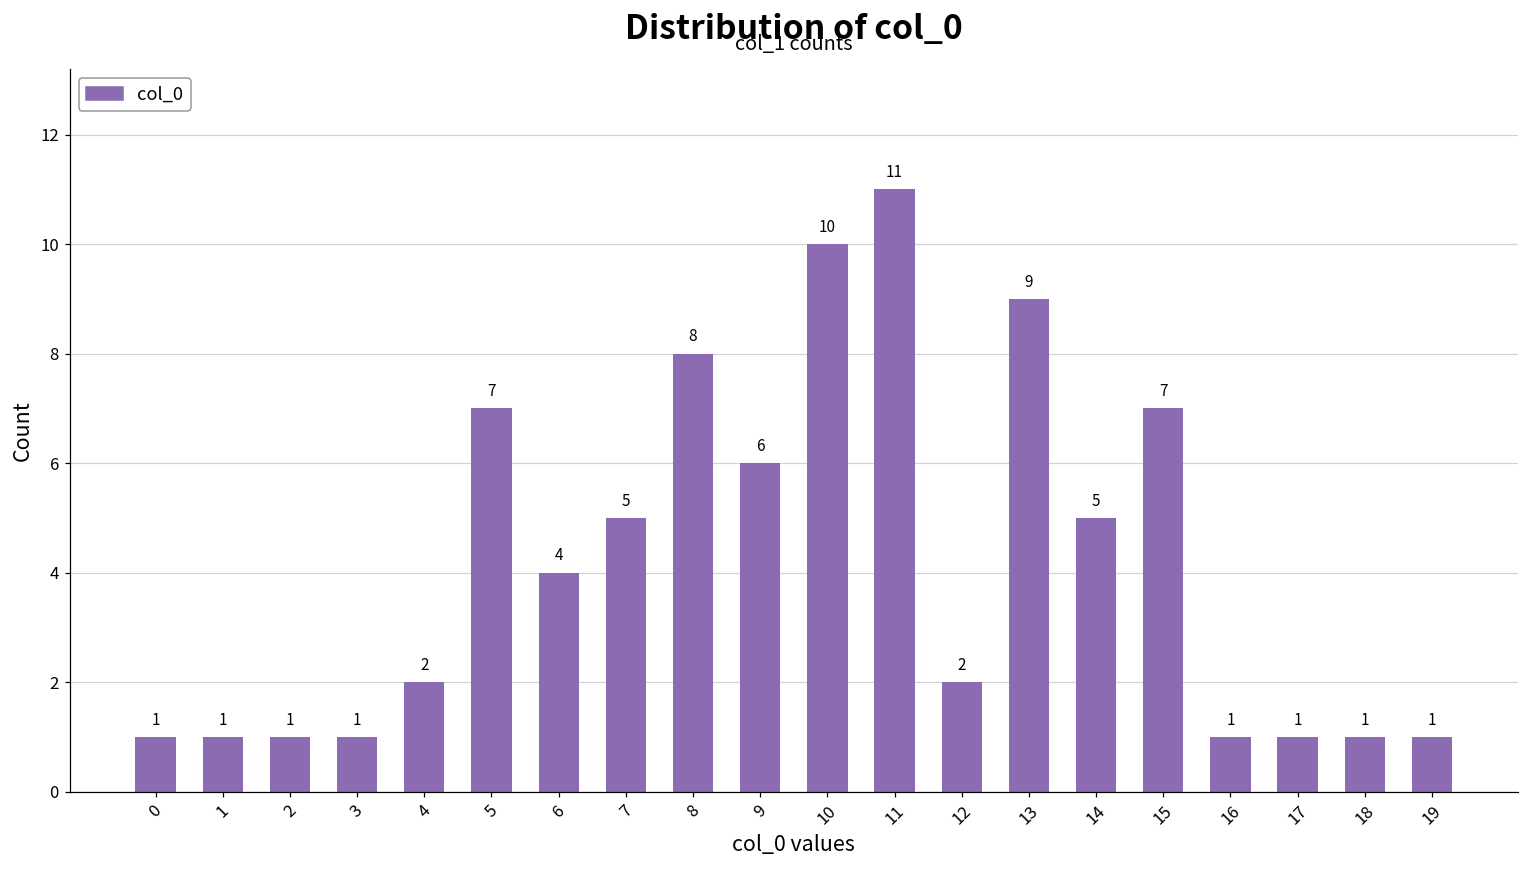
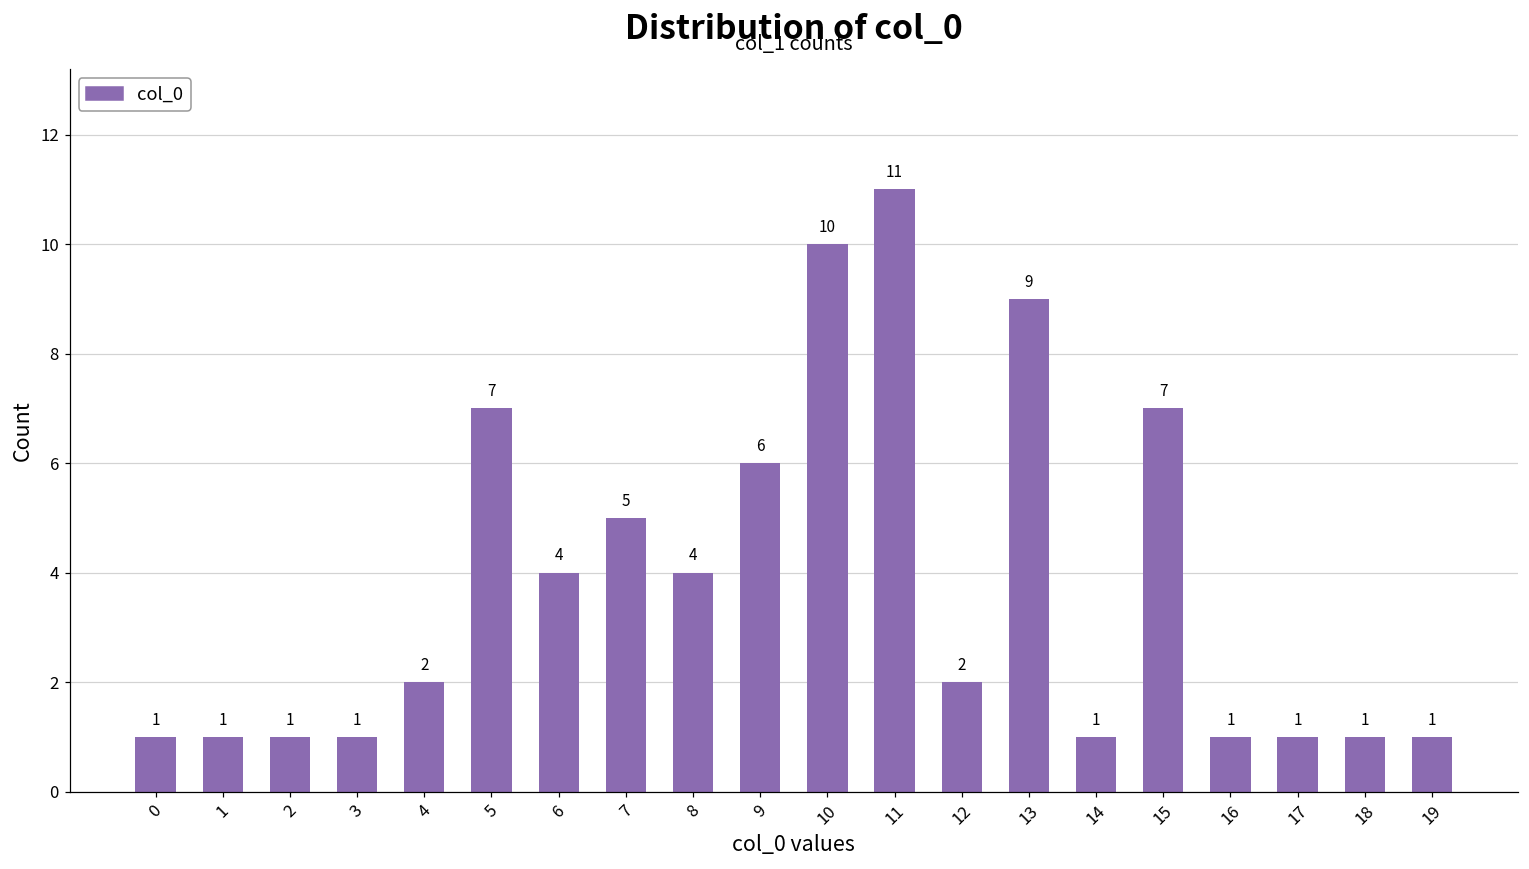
8: 8 -> 4
14: 5 -> 1
